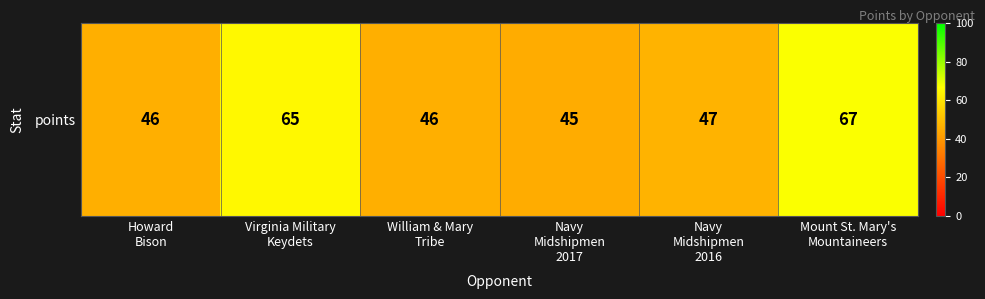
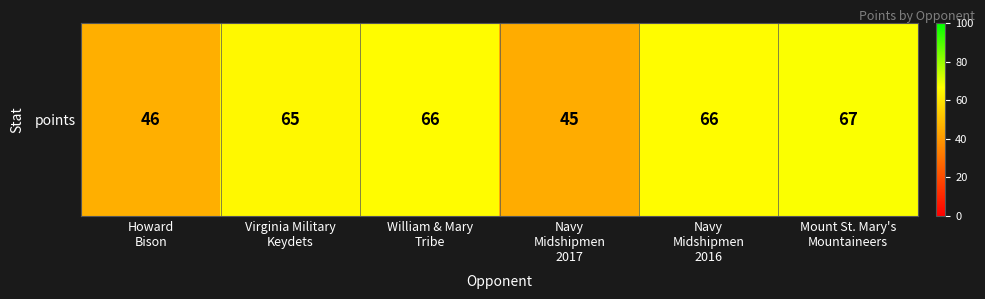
points, William & Mary Tribe: 46 -> 66
points, Navy Midshipmen 2016: 47 -> 66
